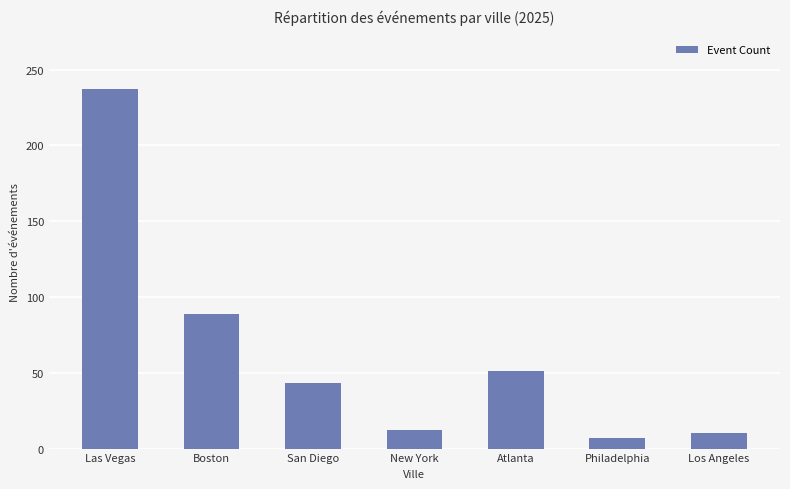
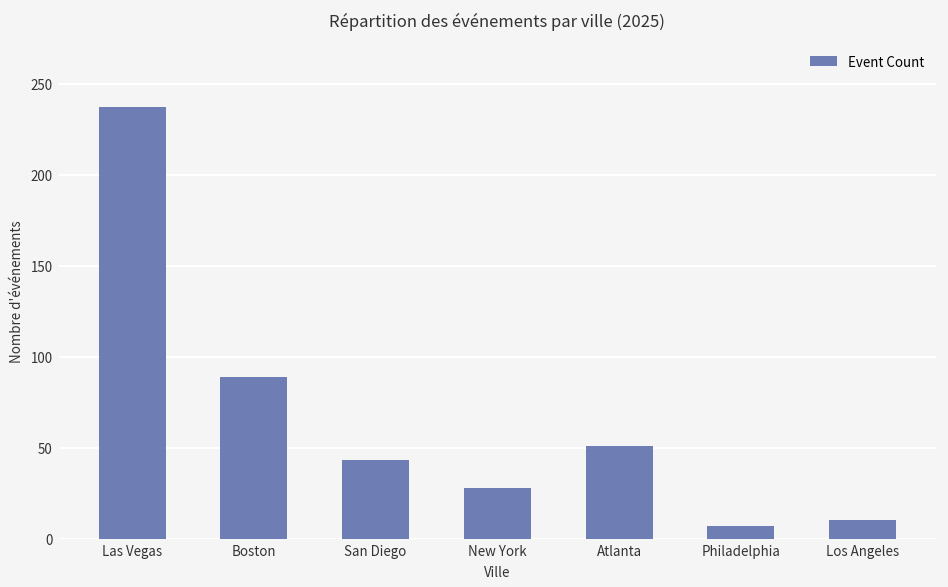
New York: 12 -> 28
